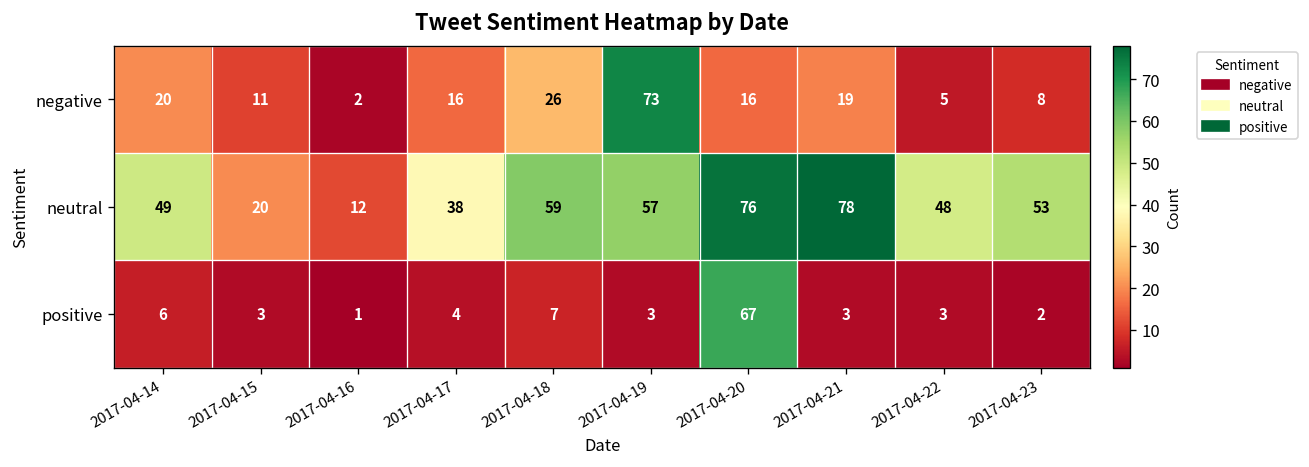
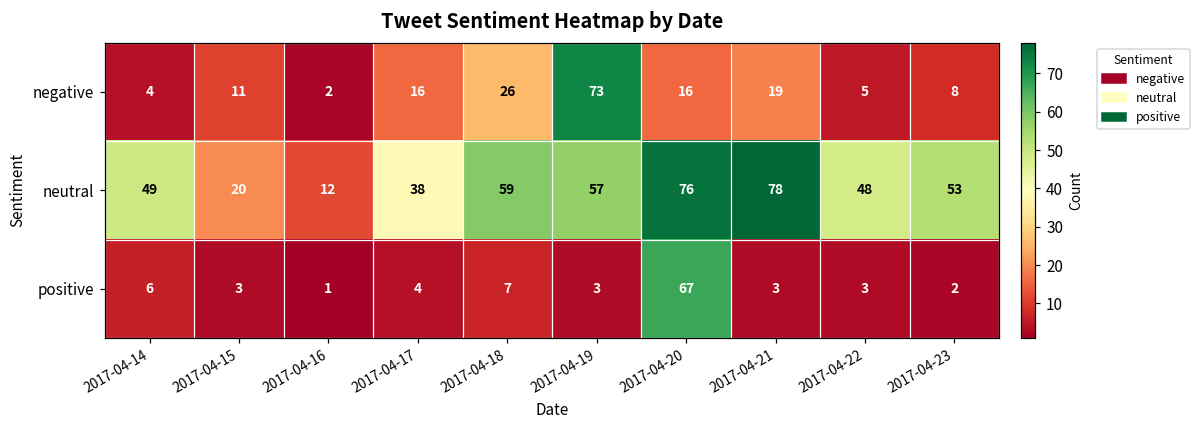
negative, 2017-04-14: 20 -> 4
